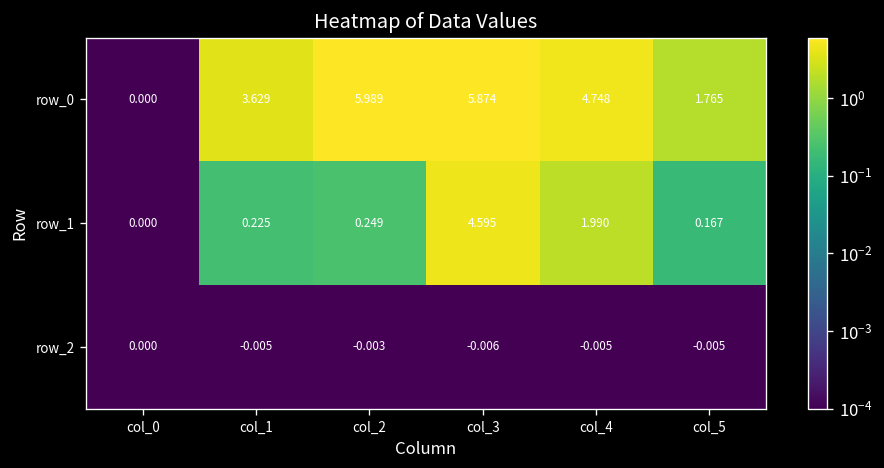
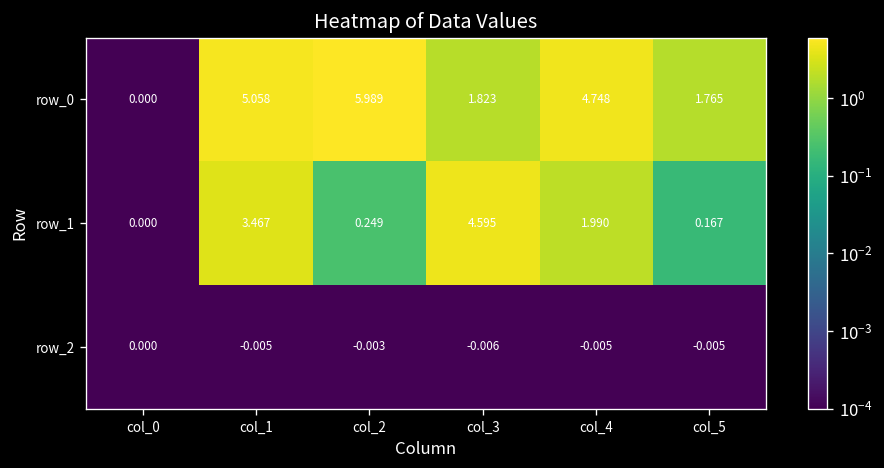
row_0, col_1: 3.629 -> 5.058
row_0, col_3: 5.874 -> 1.823
row_1, col_1: 0.225 -> 3.467
